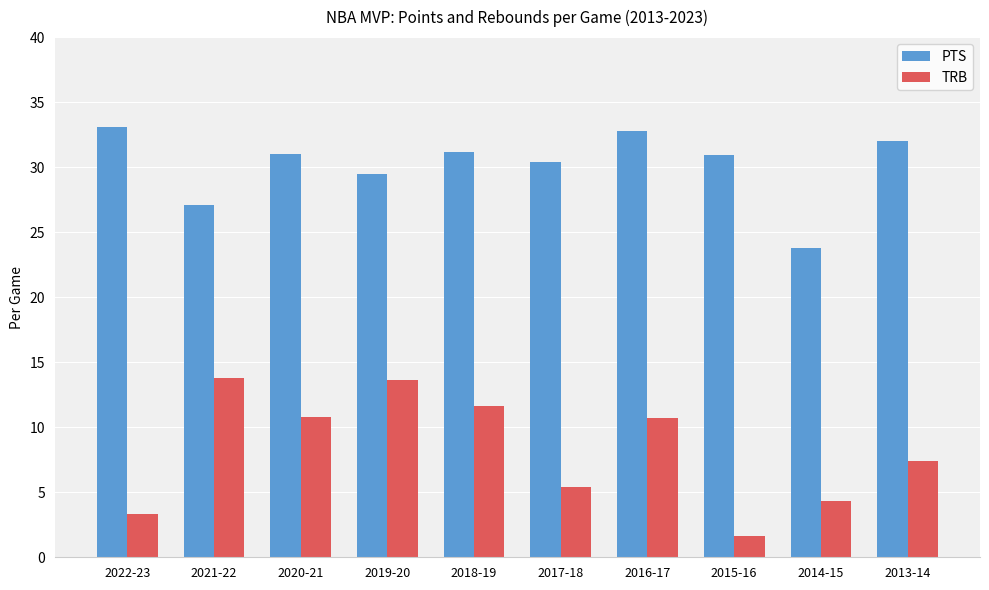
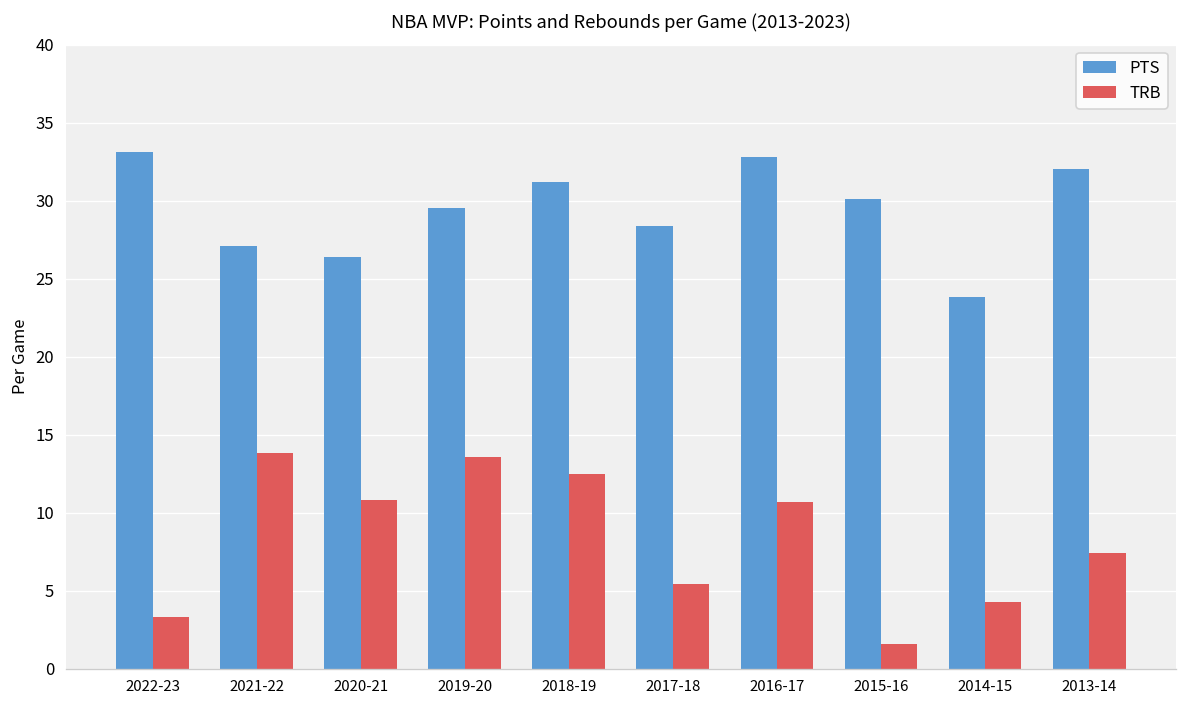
PTS, 2020-21: 31.0 -> 26.4
TRB, 2018-19: 11.6 -> 12.5
PTS, 2017-18: 30.4 -> 28.4
PTS, 2015-16: 30.9 -> 30.1
